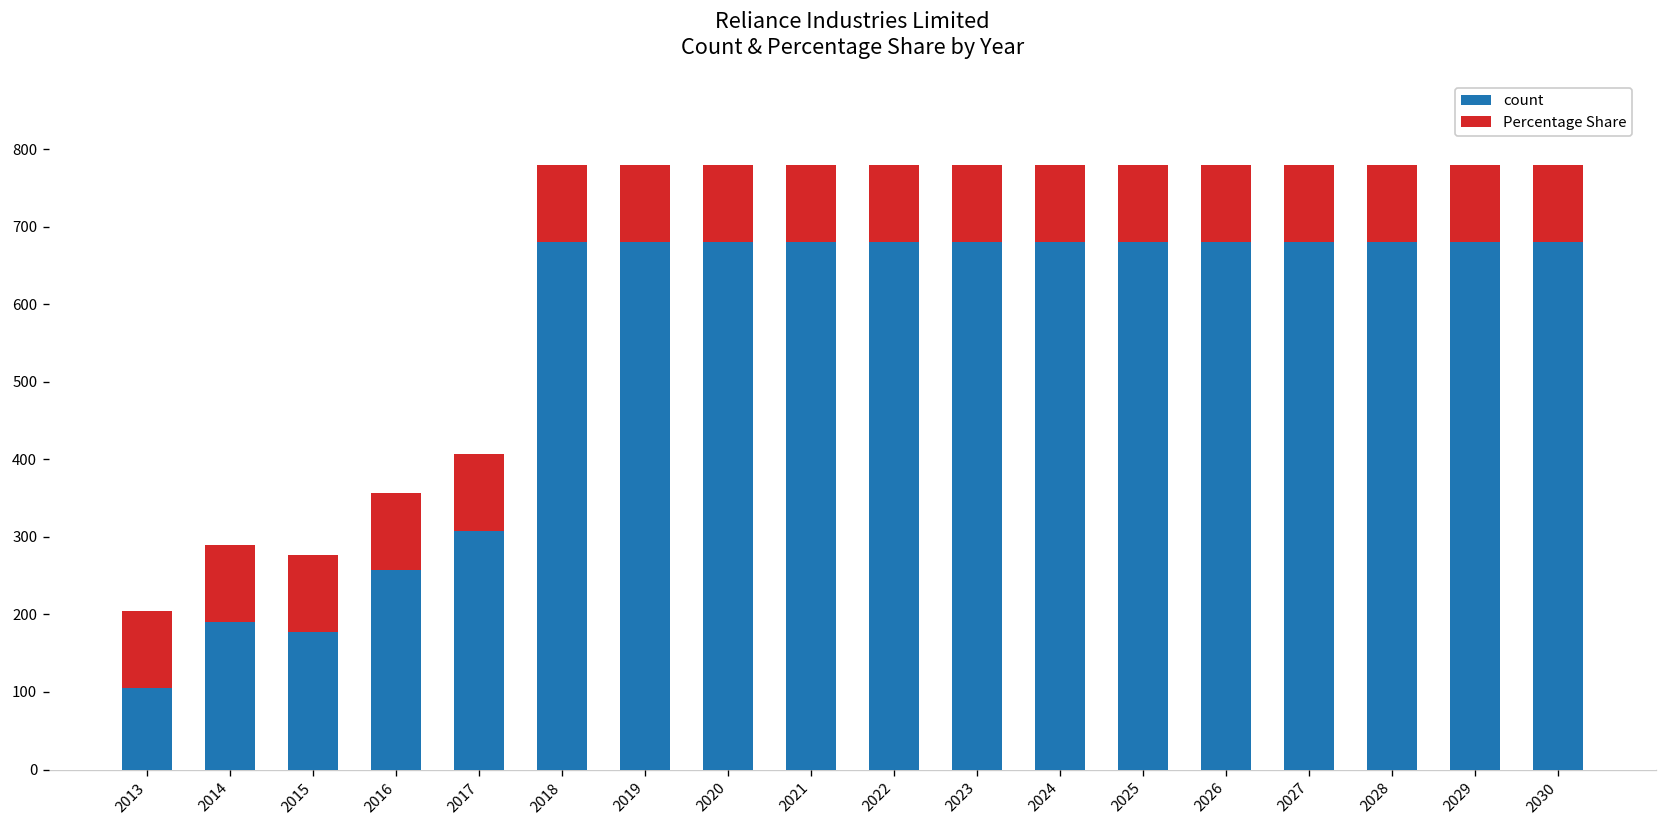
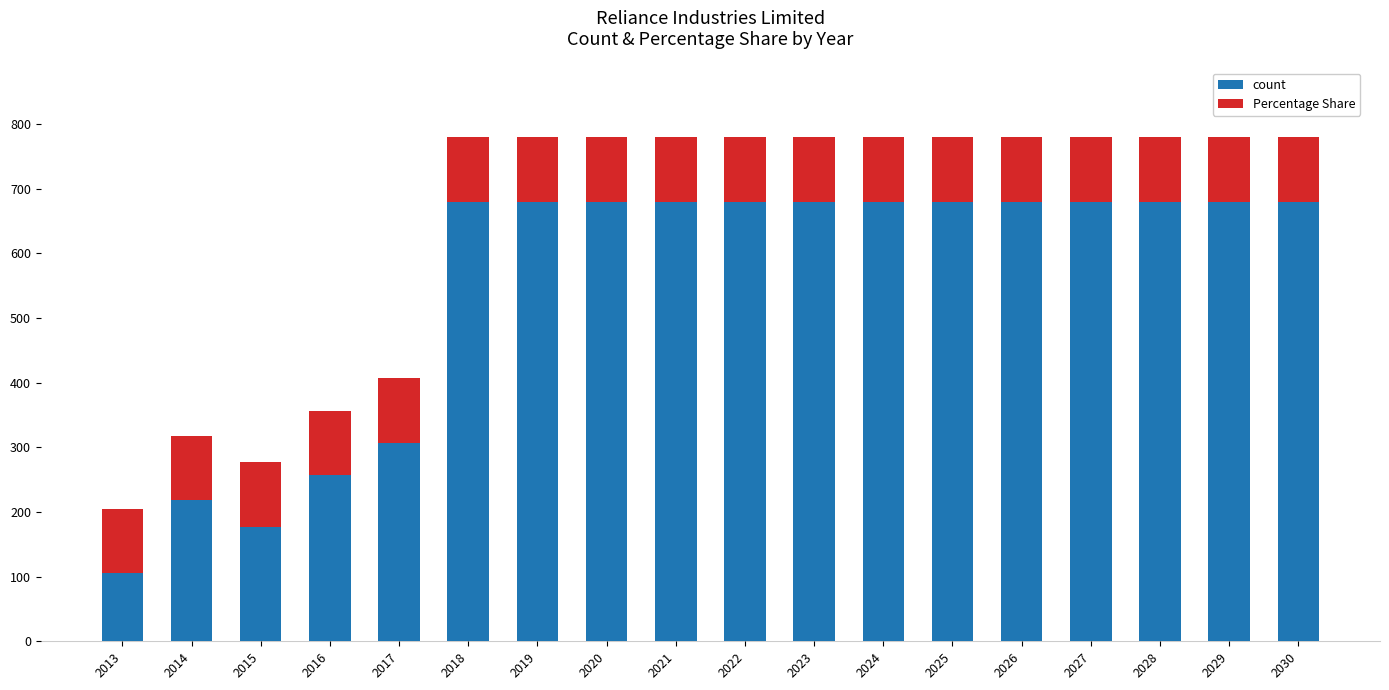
count, 2014: 190 -> 220
